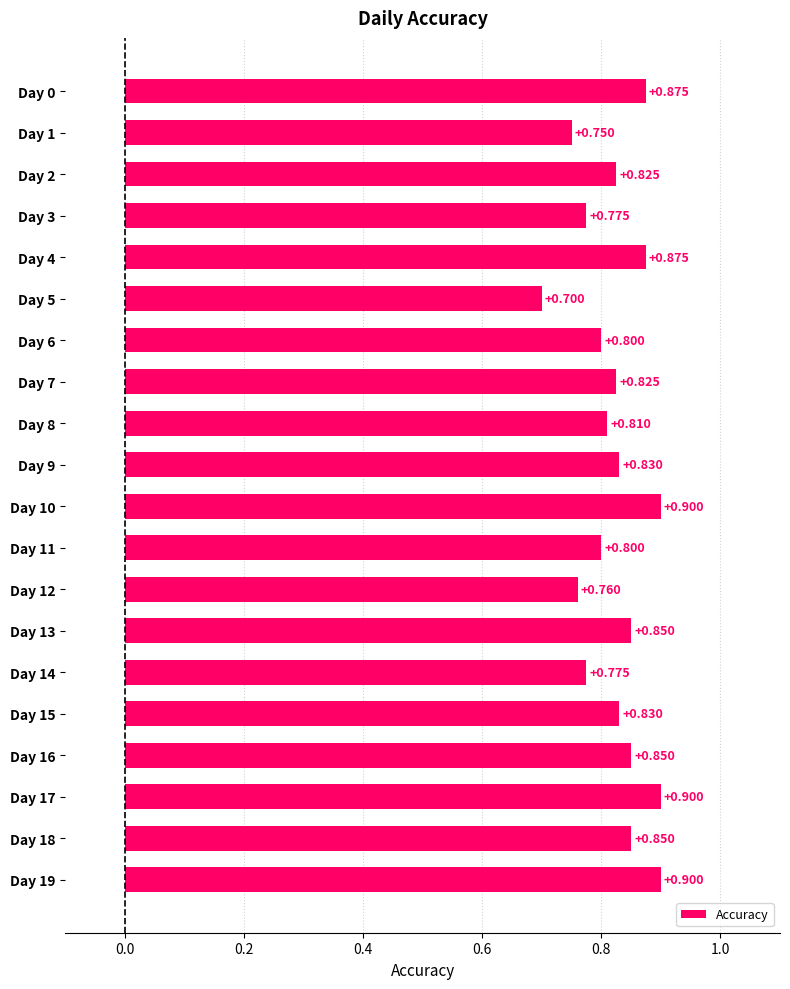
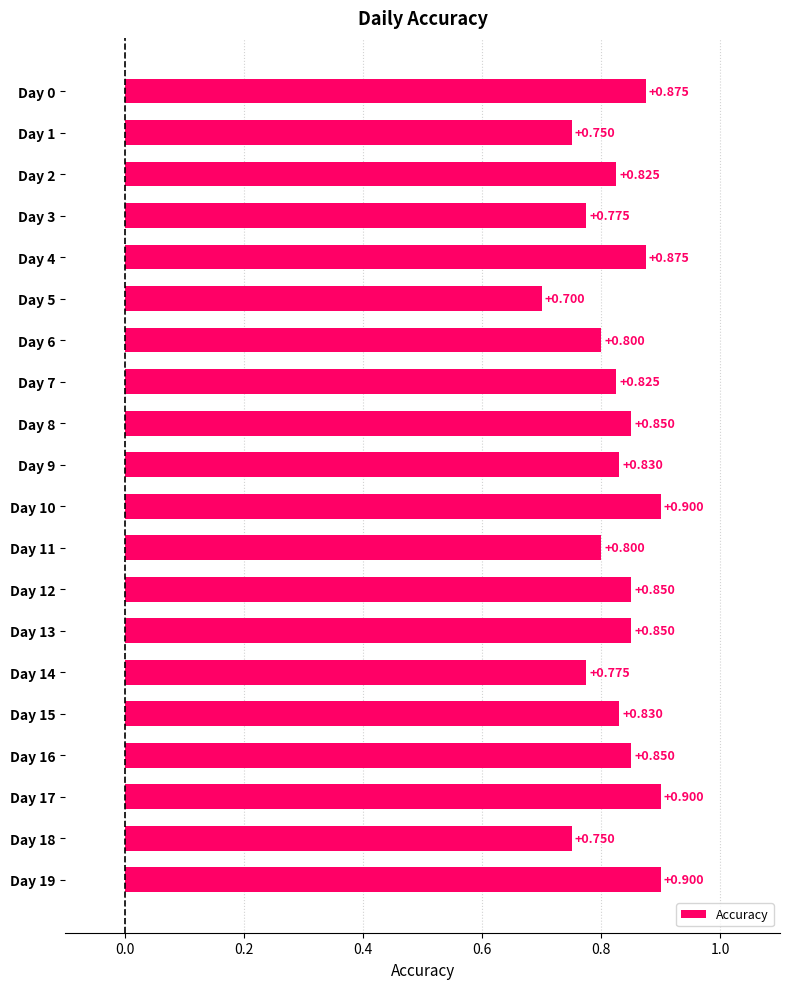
Day 8: +0.810 -> +0.850
Day 12: +0.760 -> +0.850
Day 18: +0.850 -> +0.750
